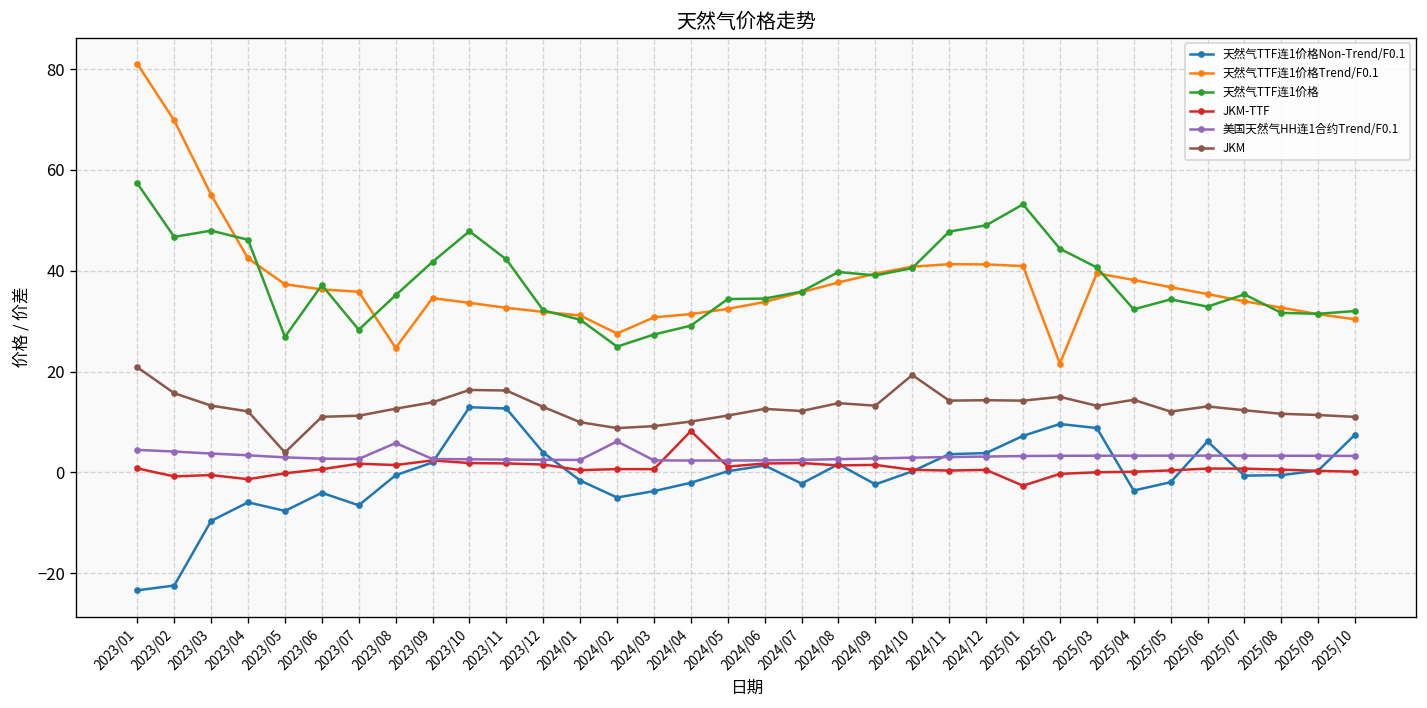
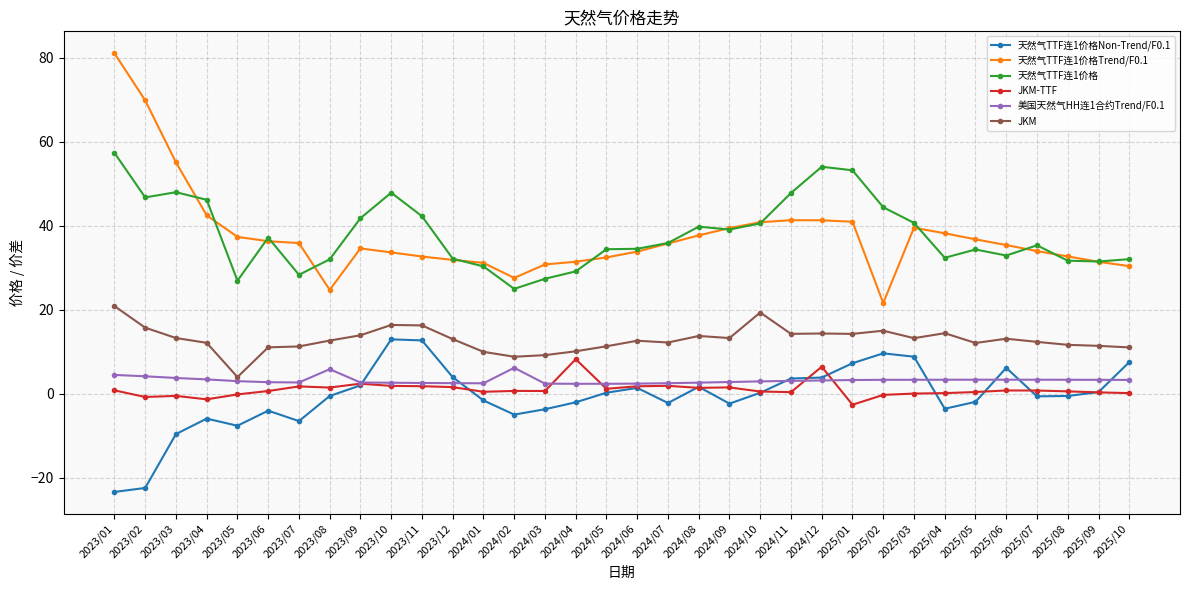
天然气TTF连1价格, 2023/08: 35 -> 32
天然气TTF连1价格, 2024/12: 49 -> 54
JKM-TTF, 2024/12: 0 -> 6
